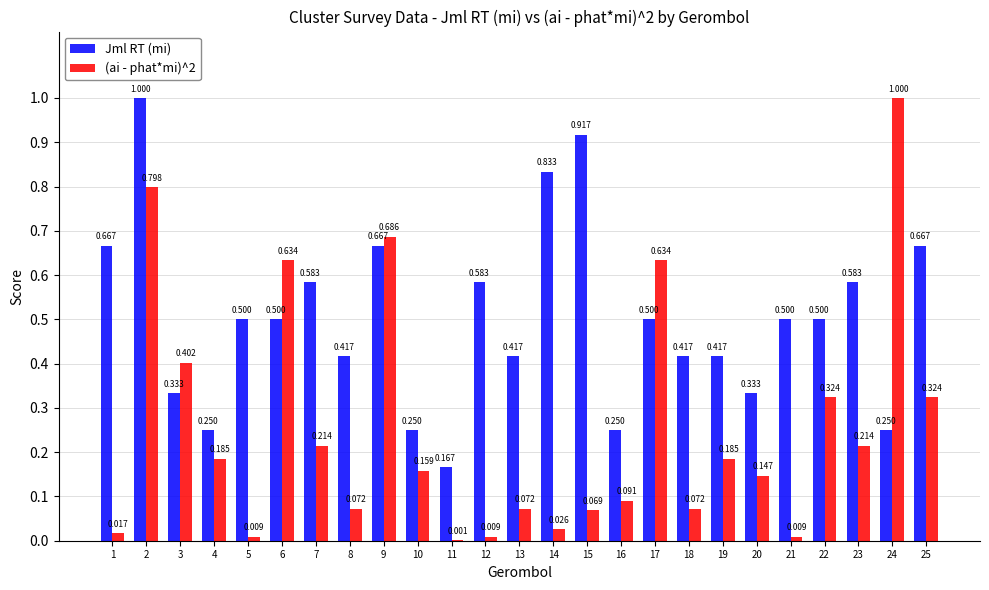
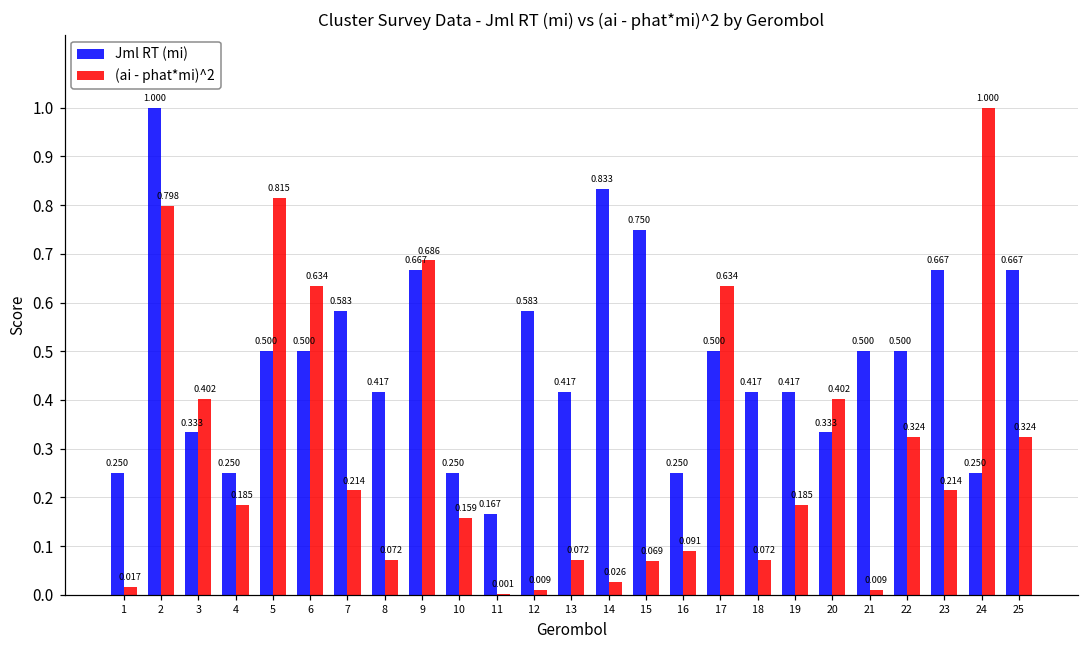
Jml RT (mi), 1: 0.667 -> 0.250
(ai - phat*mi)^2, 5: 0.009 -> 0.815
Jml RT (mi), 15: 0.917 -> 0.750
(ai - phat*mi)^2, 20: 0.147 -> 0.402
Jml RT (mi), 23: 0.583 -> 0.667
